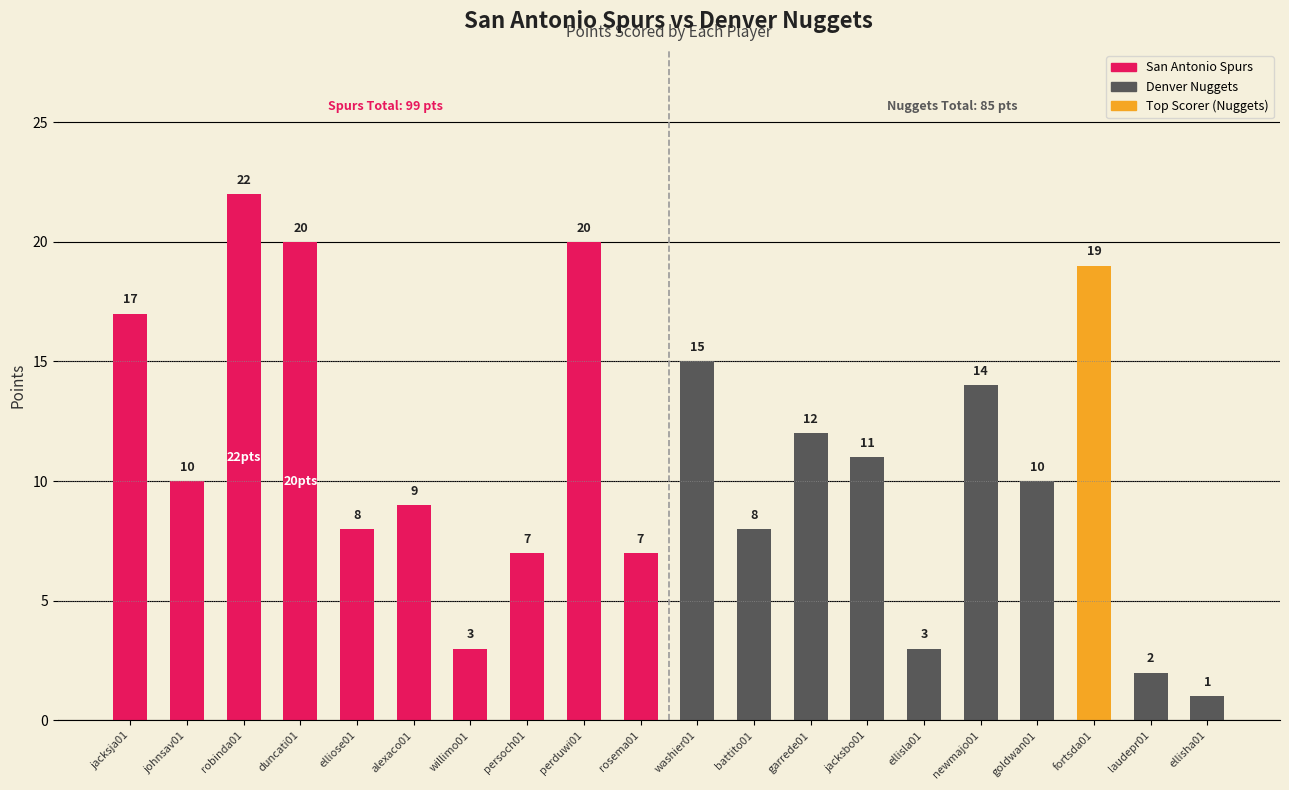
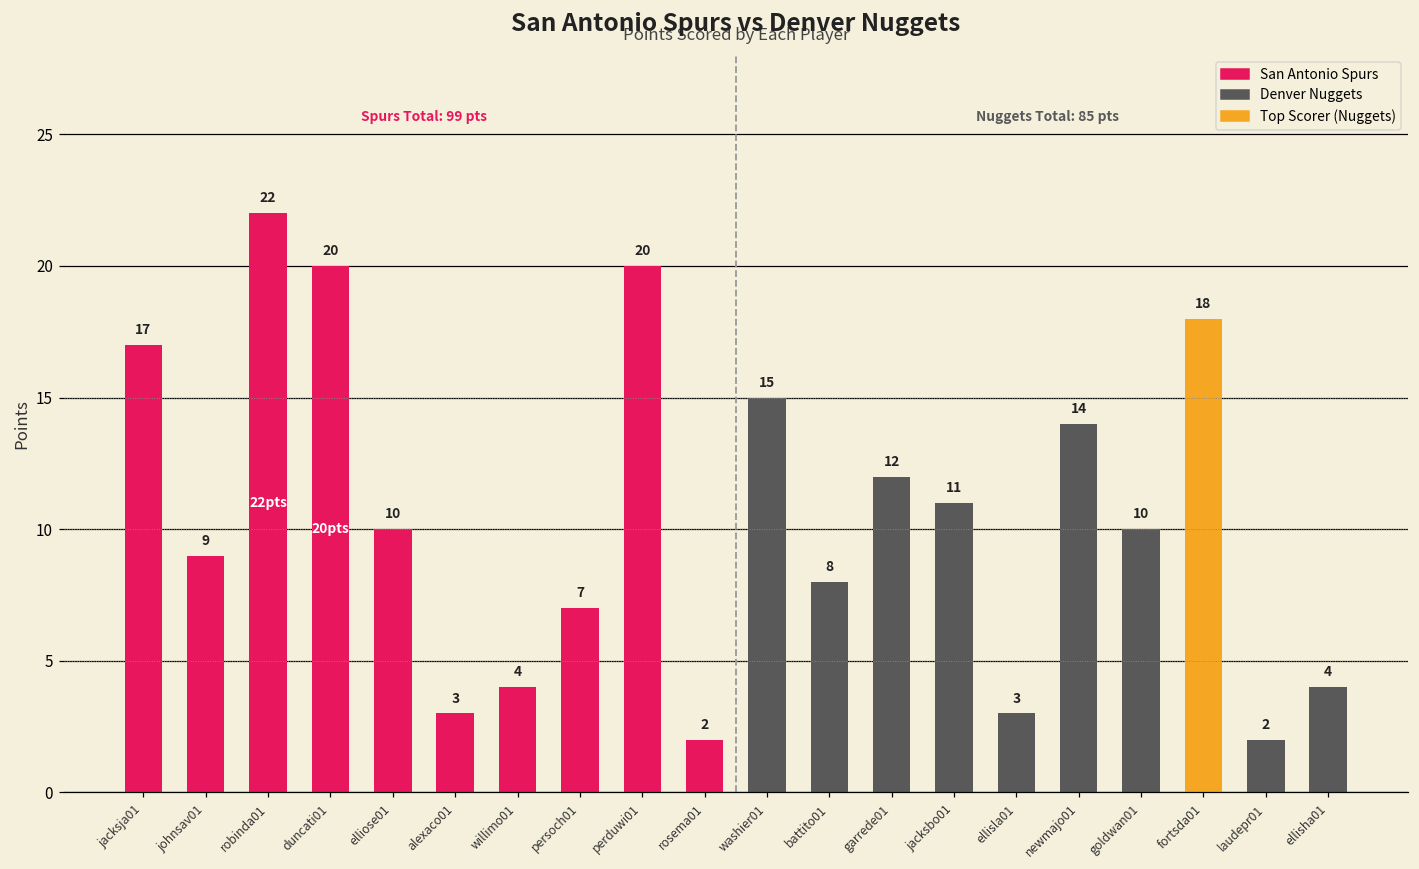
johnsav01: 10 -> 9
elliose01: 8 -> 10
alexaco01: 9 -> 3
willimo01: 3 -> 4
rosema01: 7 -> 2
fortsda01: 19 -> 18
ellisha01: 1 -> 4
